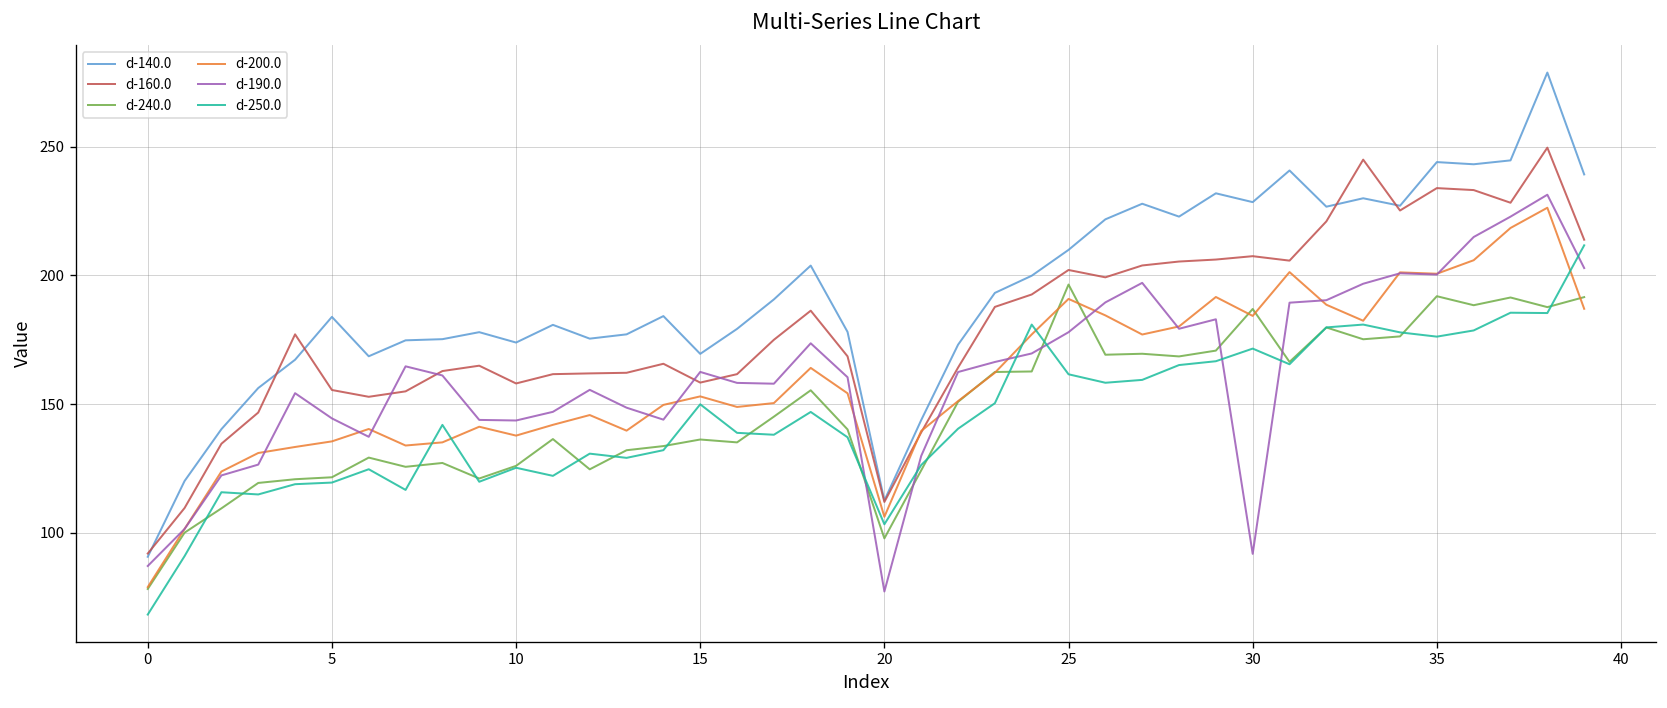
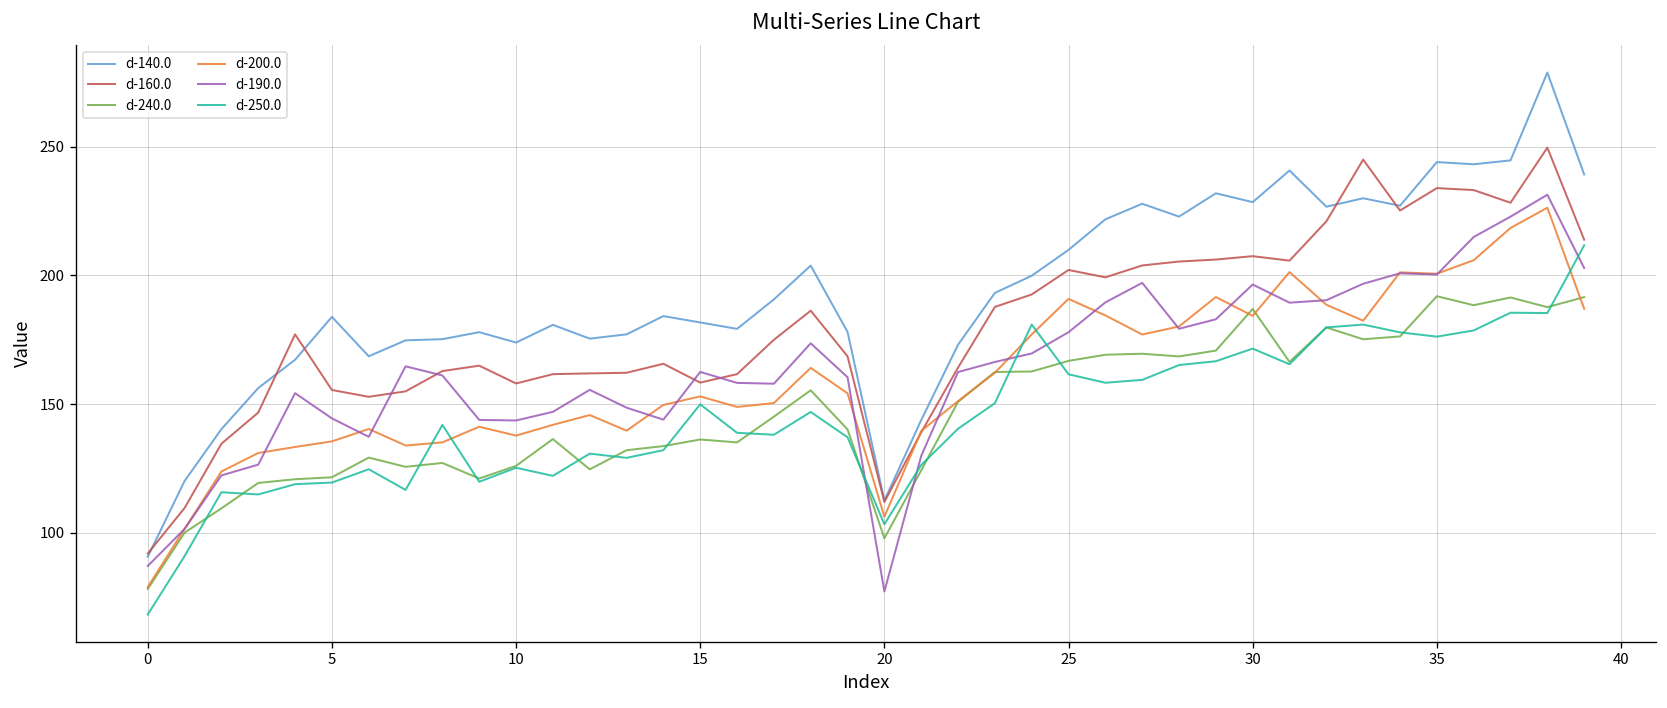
d-140.0, 15: 169 -> 182
d-240.0, 25: 196 -> 167
d-190.0, 30: 92 -> 196
